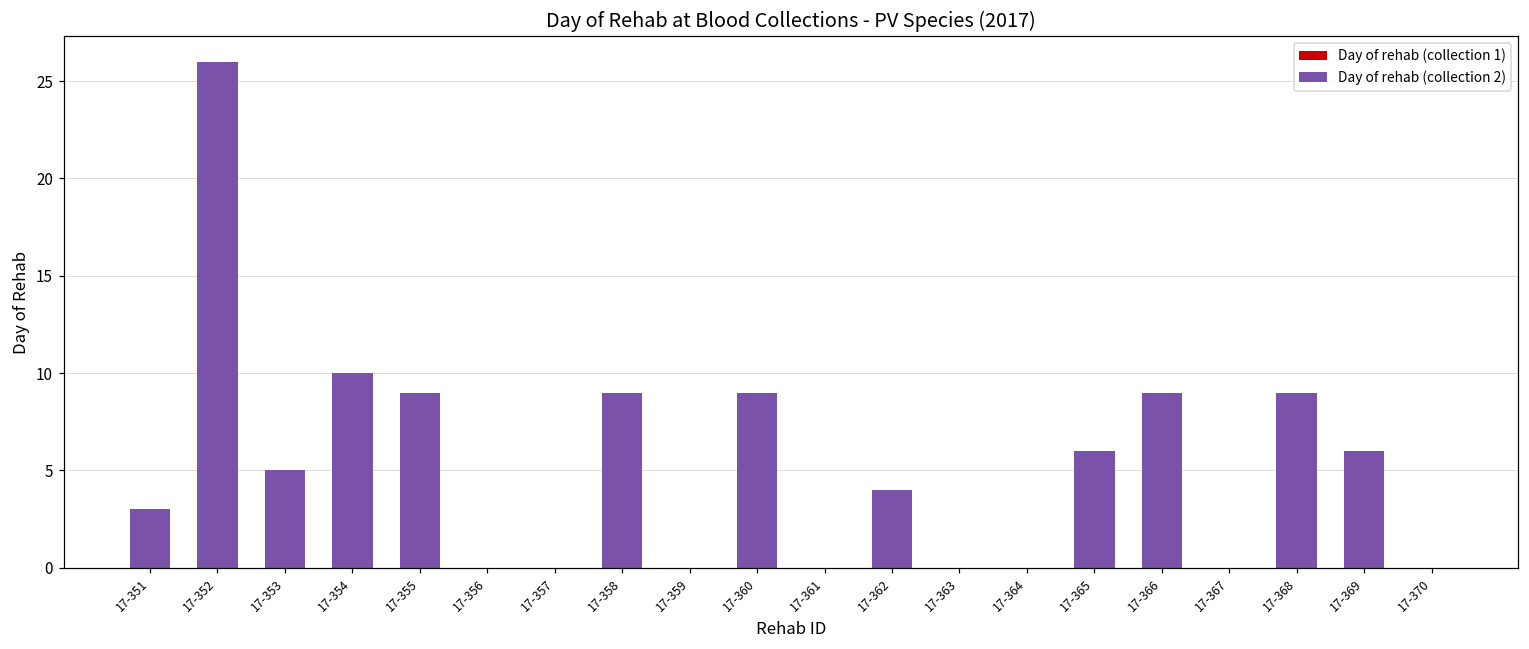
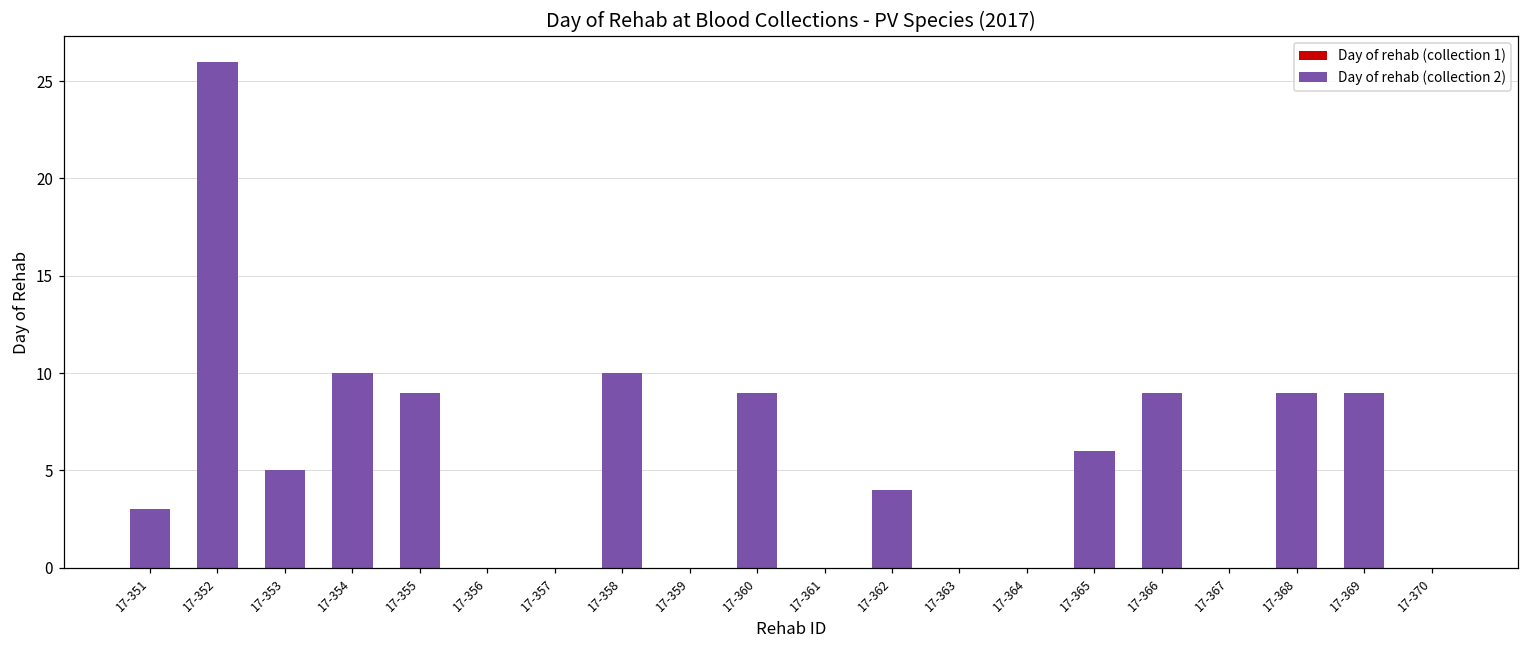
Day of rehab (collection 2), 17-358: 9 -> 10
Day of rehab (collection 2), 17-369: 6 -> 9
